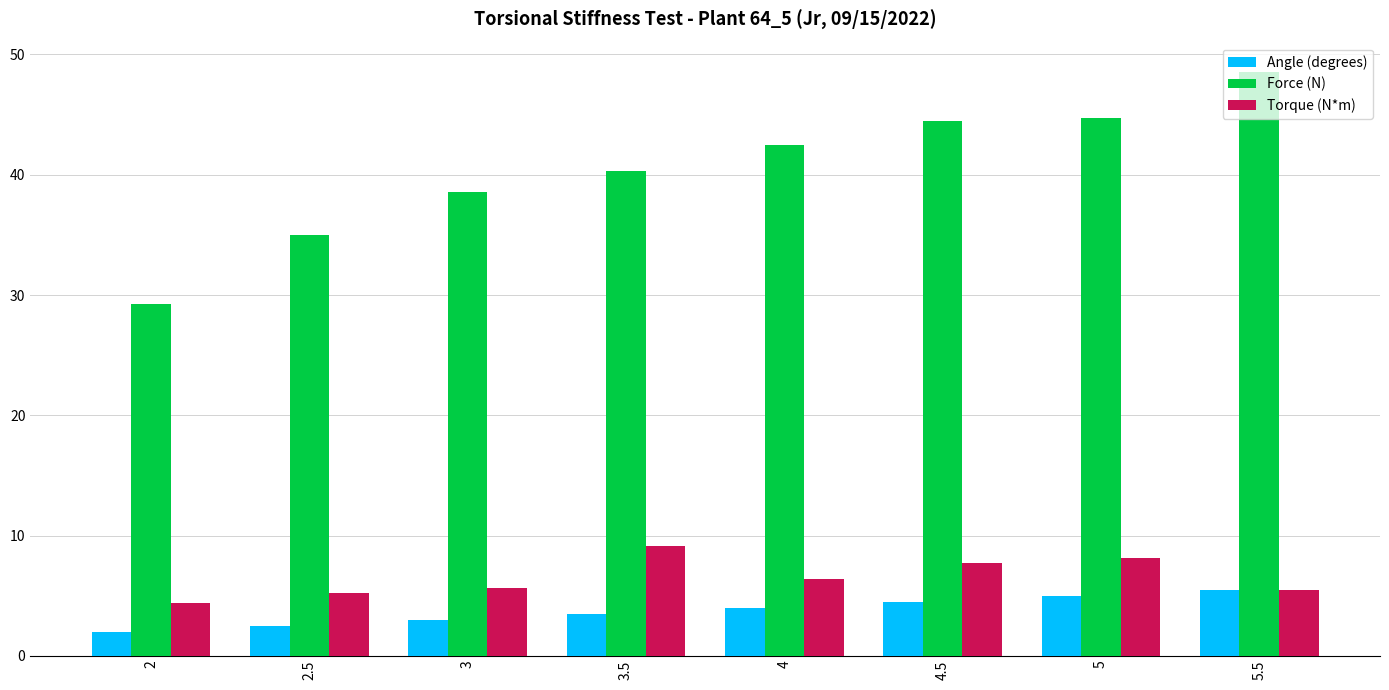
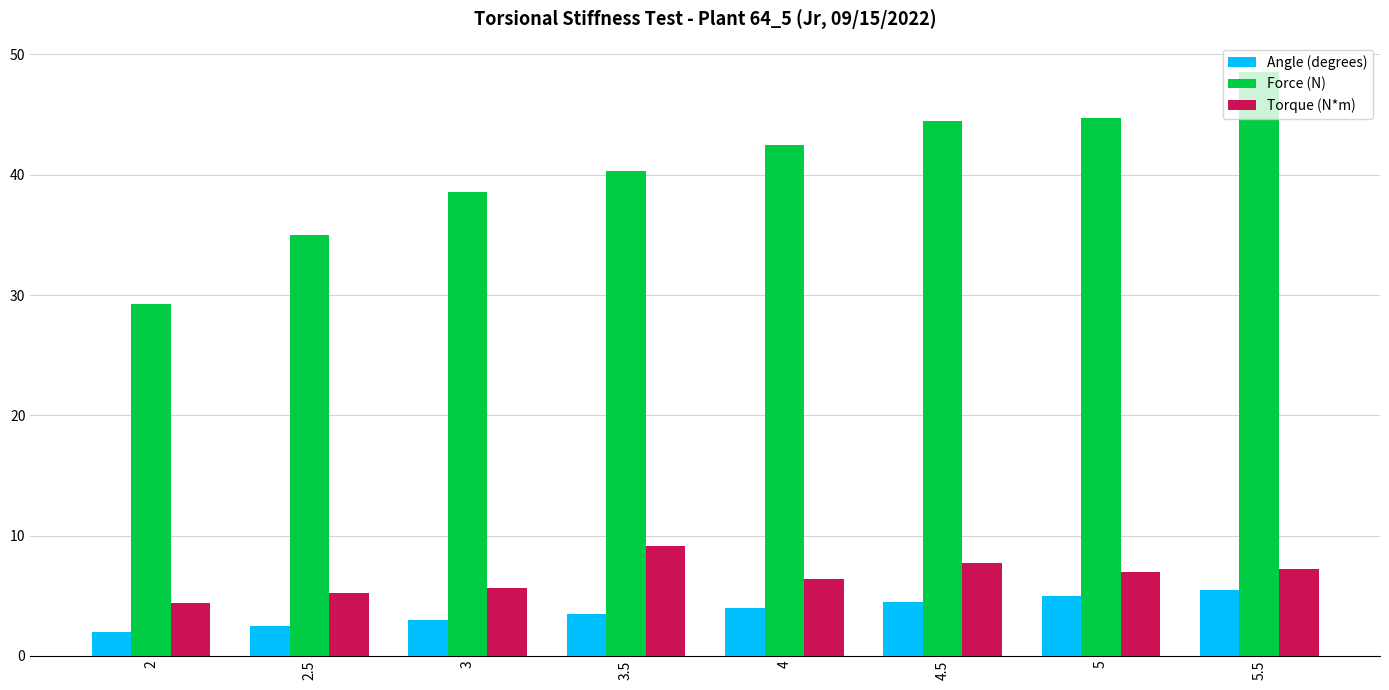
Torque (N*m), 5: 8.1 -> 7.0
Torque (N*m), 5.5: 5.4 -> 7.3
